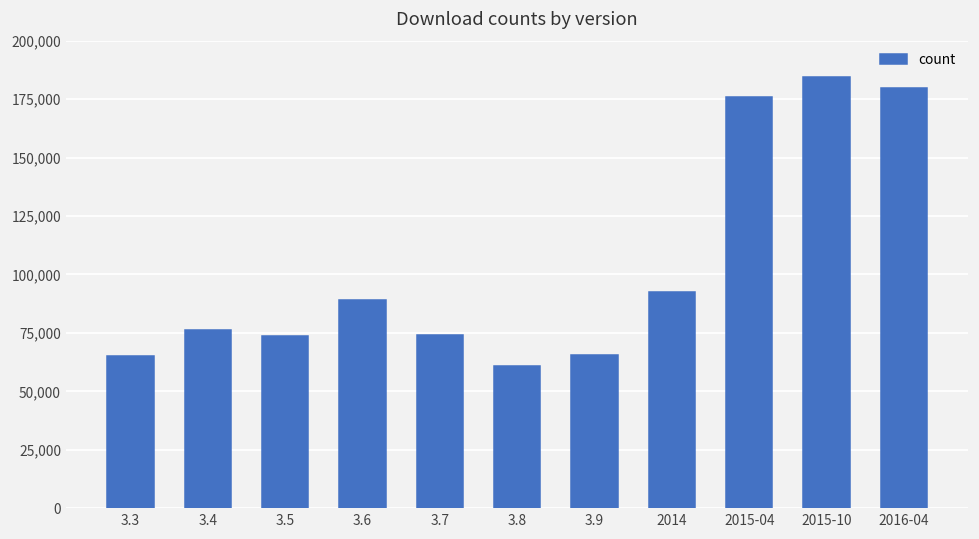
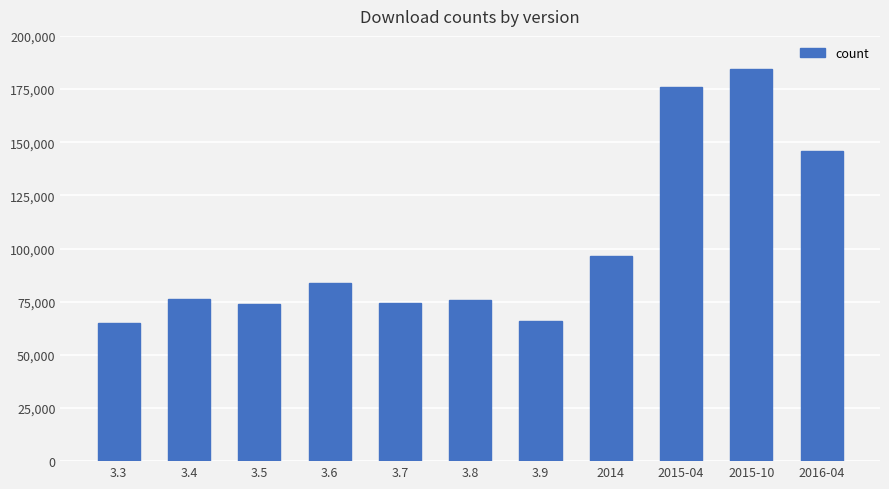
3.6: 89,000 -> 84,000
3.8: 61,000 -> 76,000
2014: 92,000 -> 96,000
2016-04: 180,000 -> 146,000
